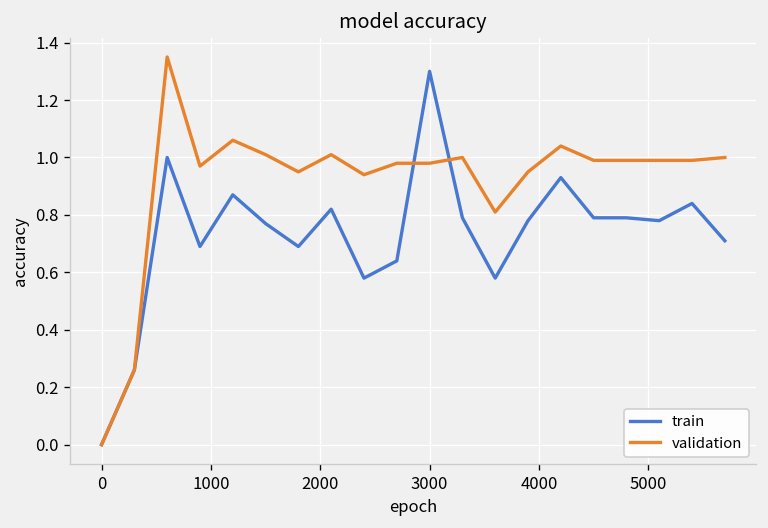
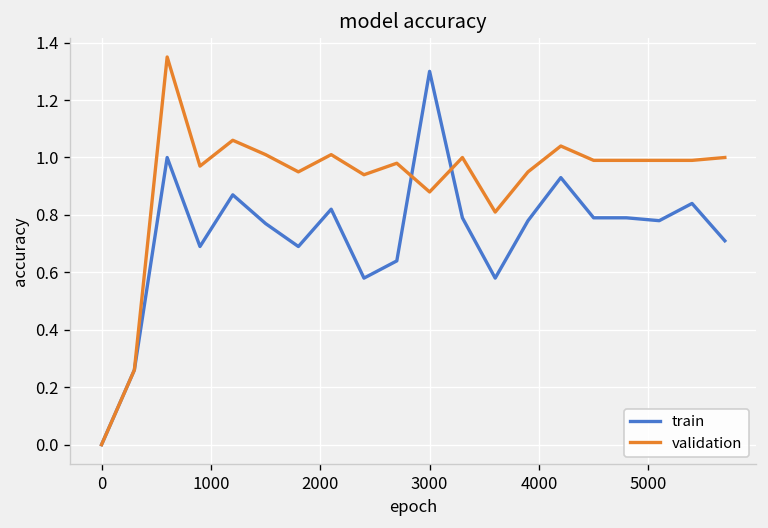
validation, 3000: 0.98 -> 0.88
